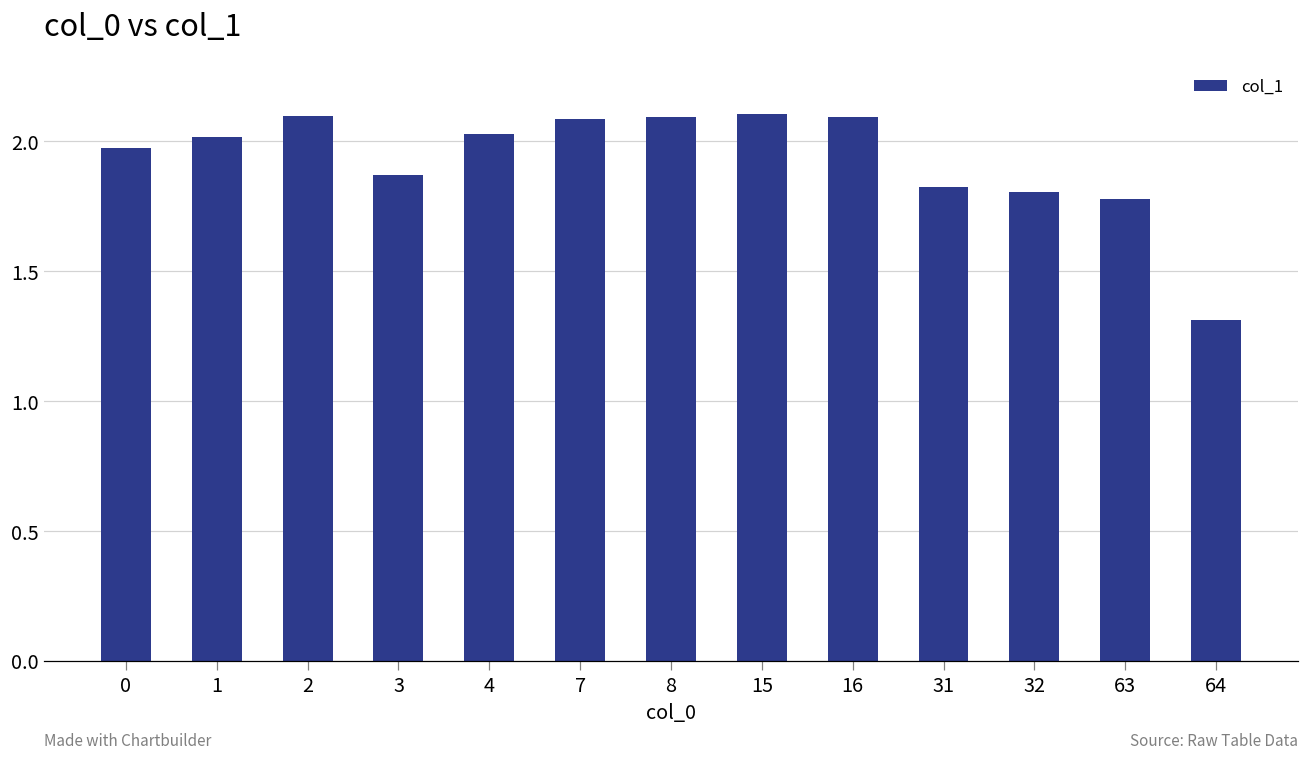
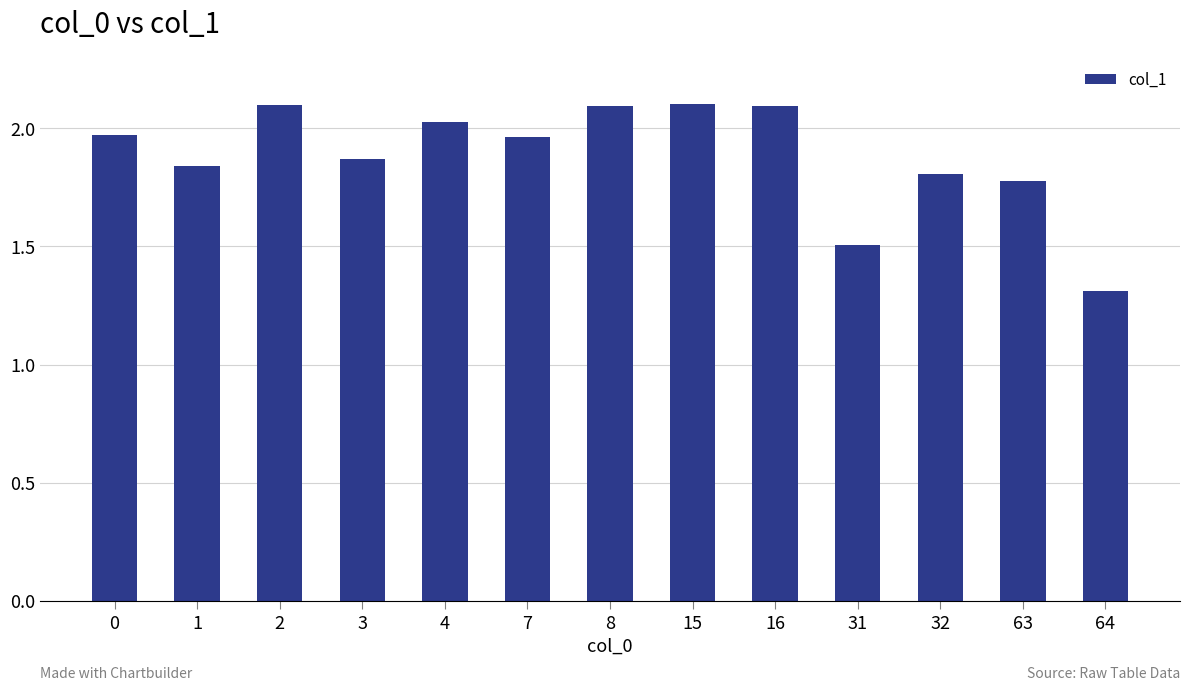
1: 2.02 -> 1.84
7: 2.08 -> 1.97
31: 1.82 -> 1.51
